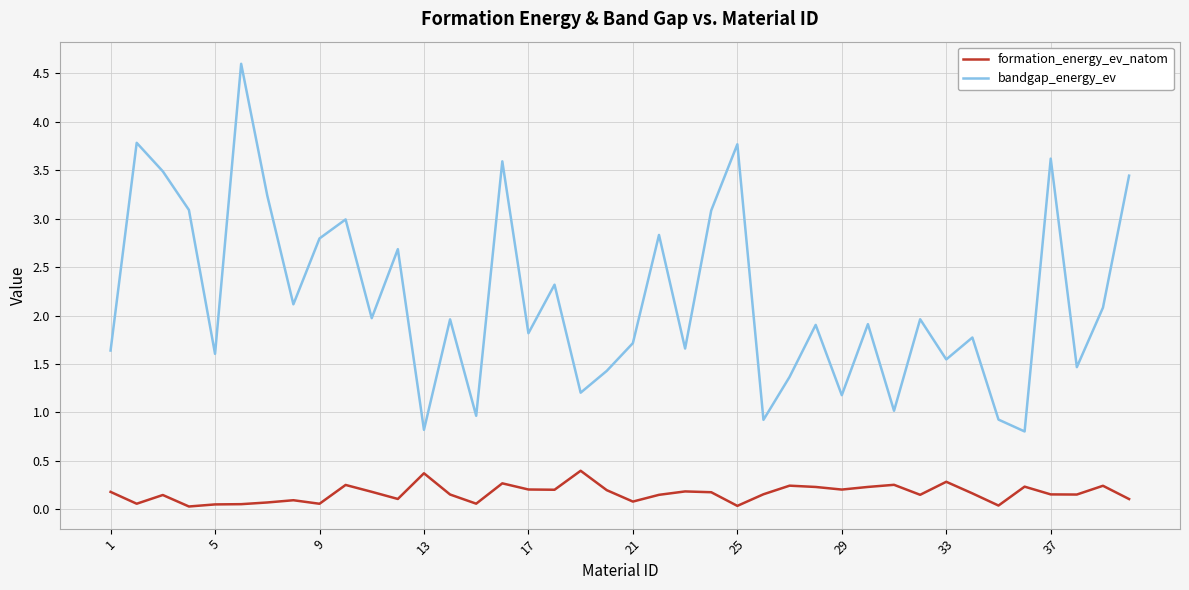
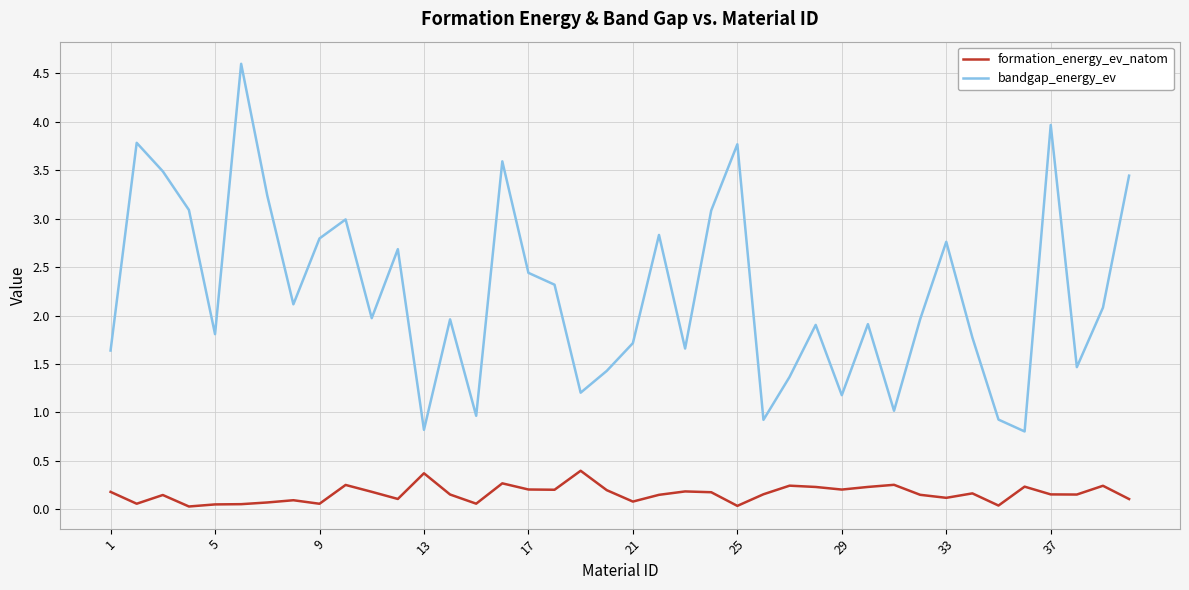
bandgap_energy_ev, 5: 1.6 -> 1.8
bandgap_energy_ev, 17: 1.8 -> 2.4
formation_energy_ev_natom, 33: 0.3 -> 0.1
bandgap_energy_ev, 33: 1.5 -> 2.8
bandgap_energy_ev, 37: 3.6 -> 4.0
